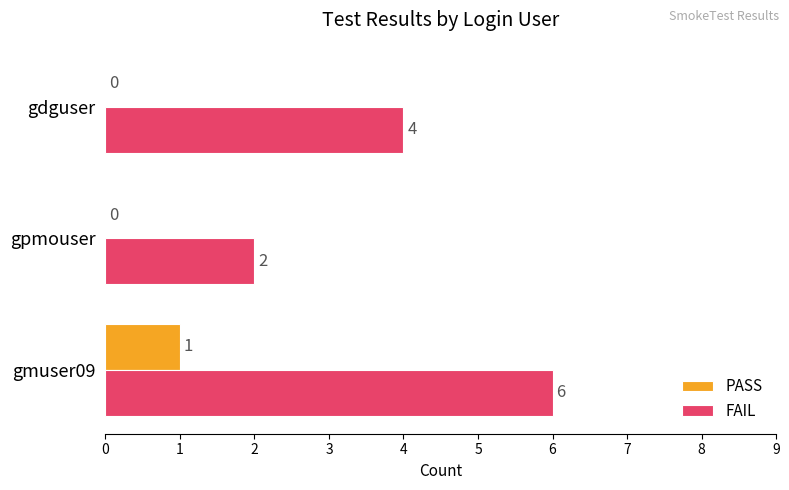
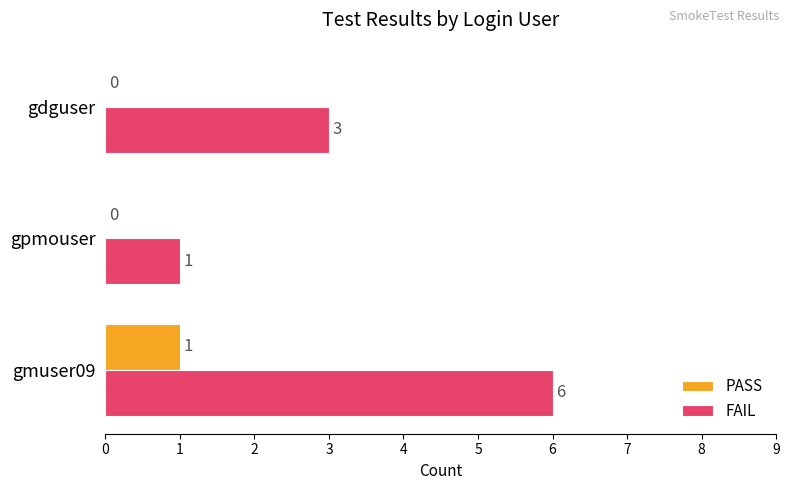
FAIL, gdguser: 4 -> 3
FAIL, gpmouser: 2 -> 1
